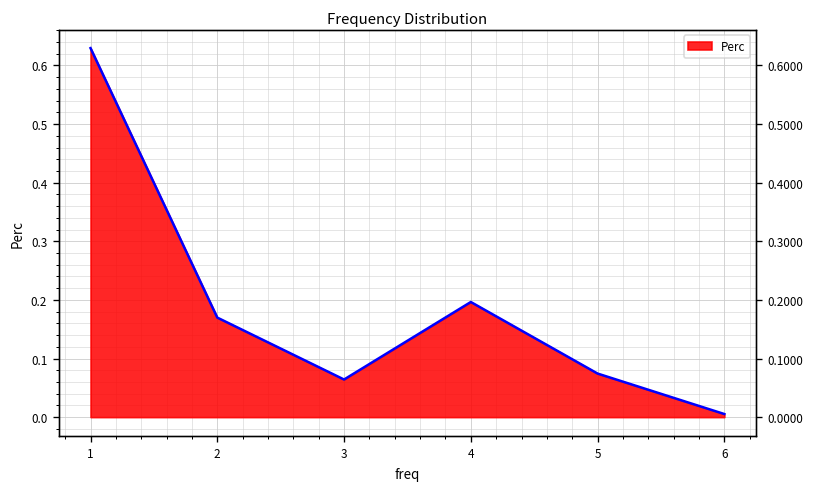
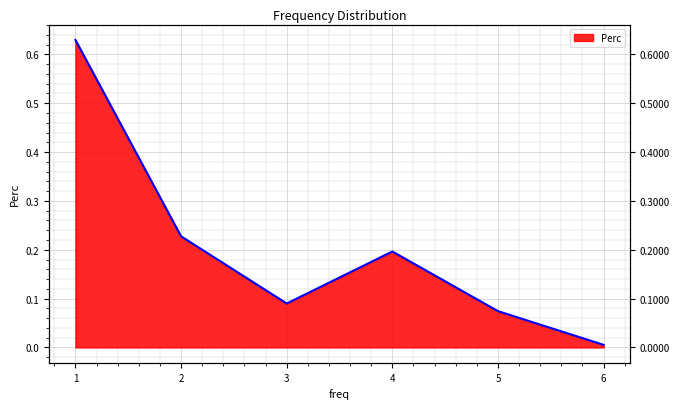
2: 0.17 -> 0.23
3: 0.06 -> 0.09
